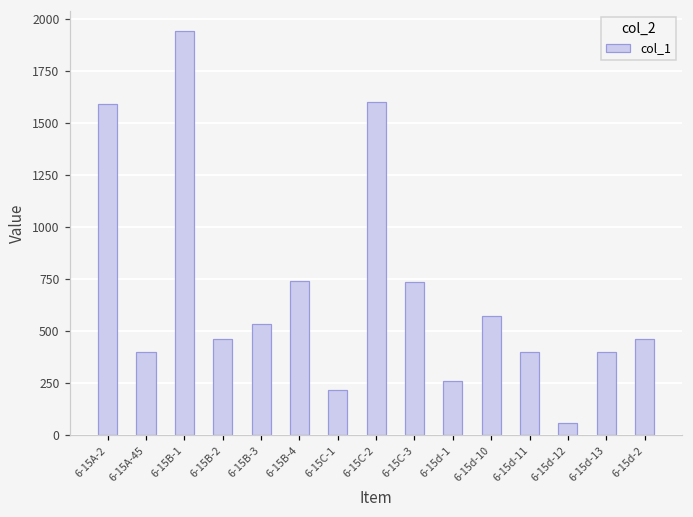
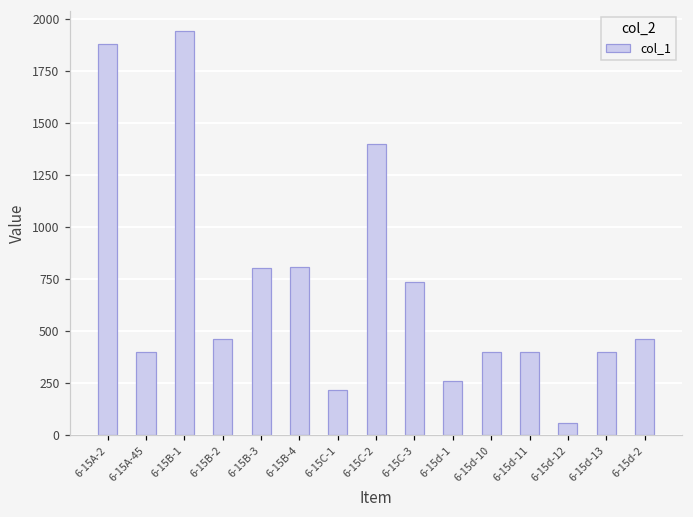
6-15A-2: 1590 -> 1880
6-15B-3: 530 -> 800
6-15B-4: 740 -> 810
6-15C-2: 1600 -> 1400
6-15d-10: 570 -> 400
